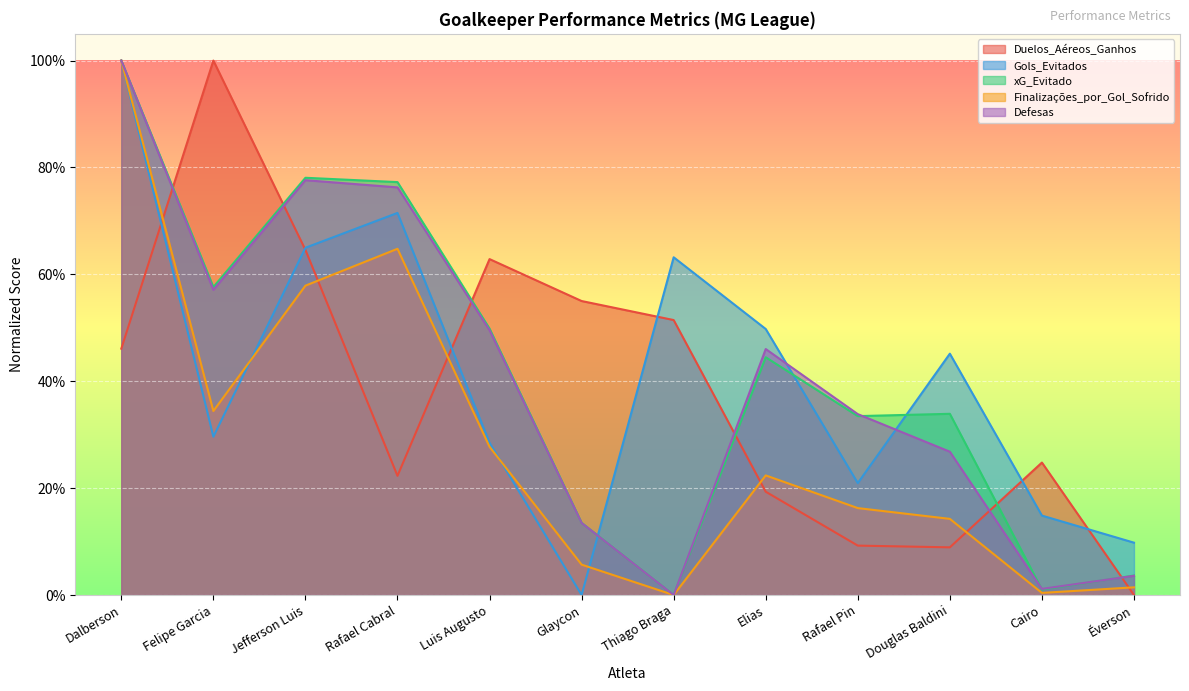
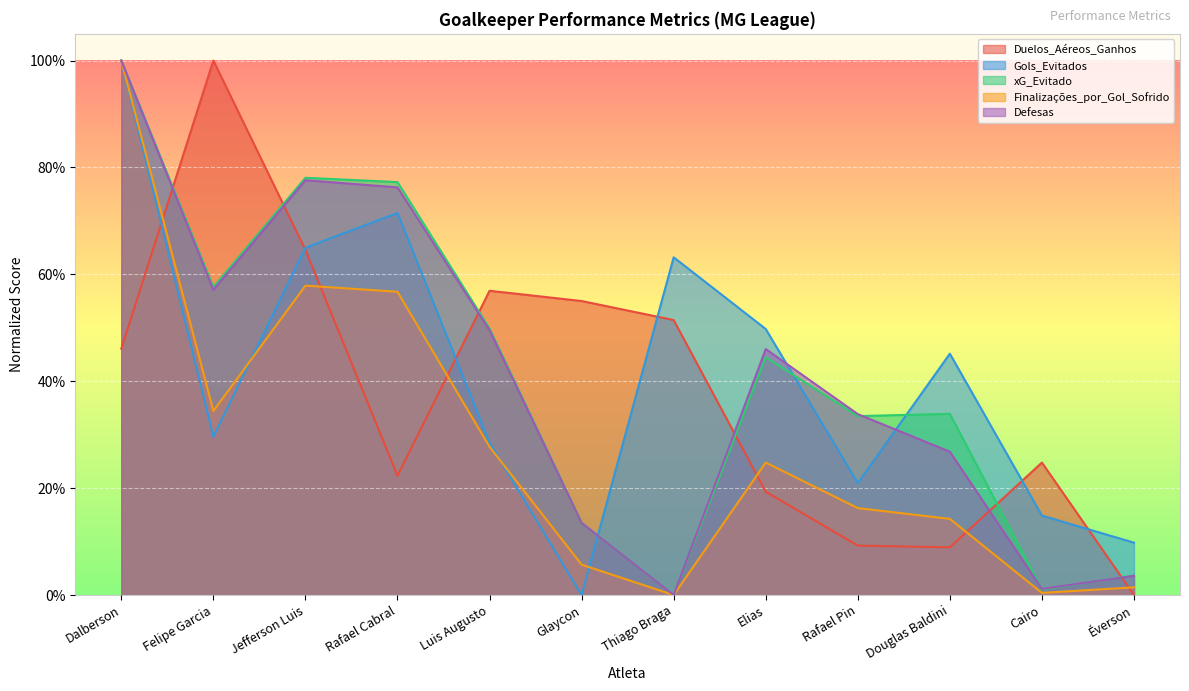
Finalizações_por_Gol_Sofrido, Rafael Cabral: 65% -> 57%
Duelos_Aéreos_Ganhos, Luis Augusto: 63% -> 57%
Finalizações_por_Gol_Sofrido, Elias: 22% -> 25%
